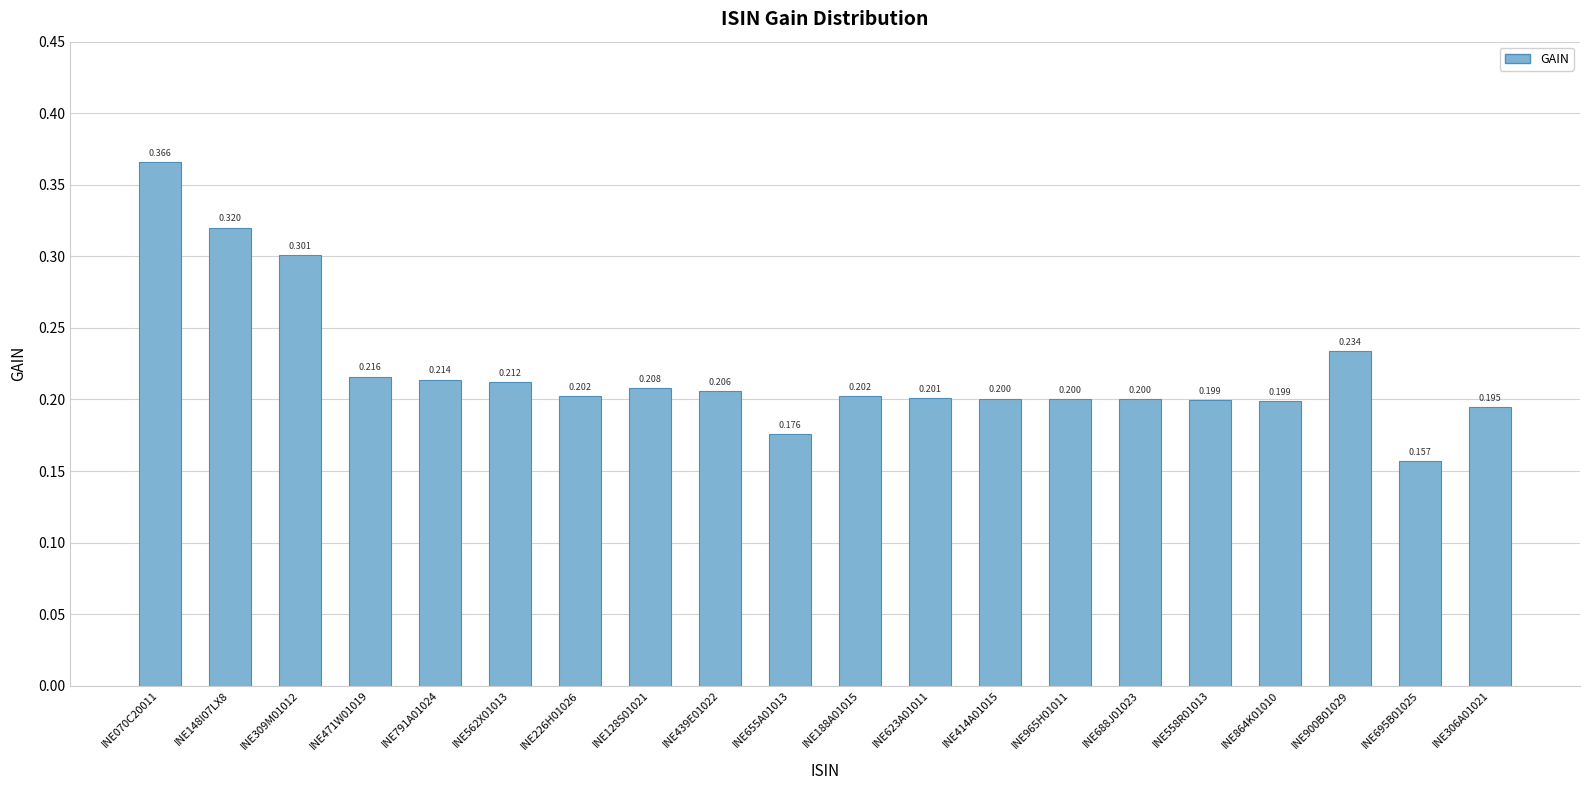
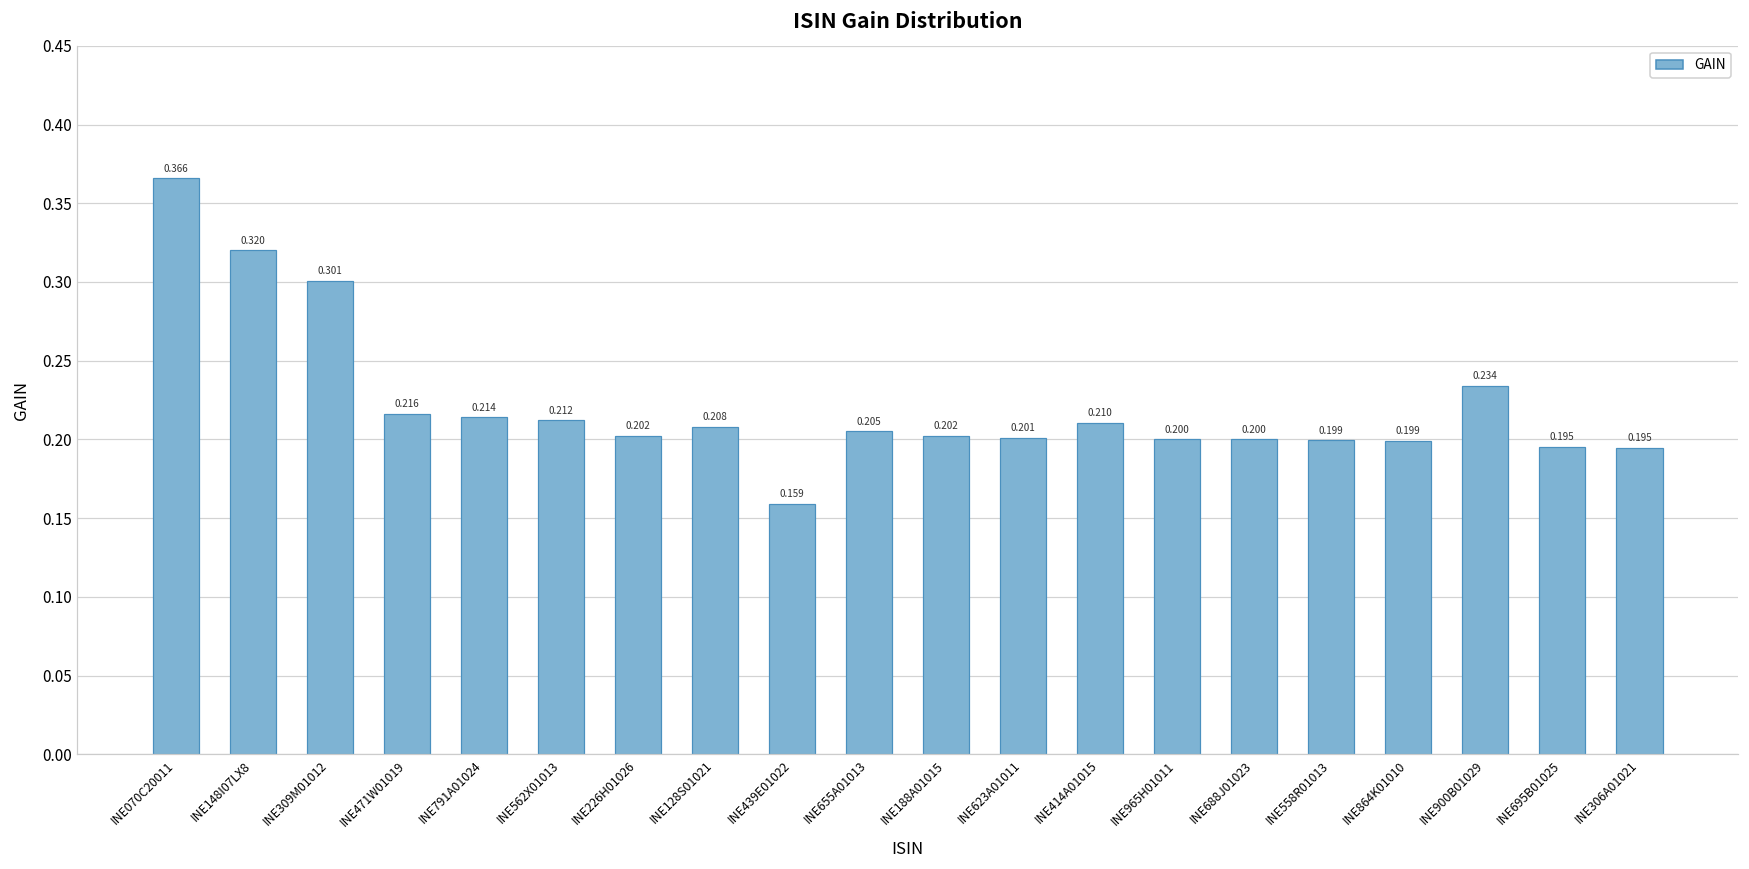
INE439E01022: 0.206 -> 0.159
INE655A01013: 0.176 -> 0.205
INE414A01015: 0.200 -> 0.210
INE695B01025: 0.157 -> 0.195
